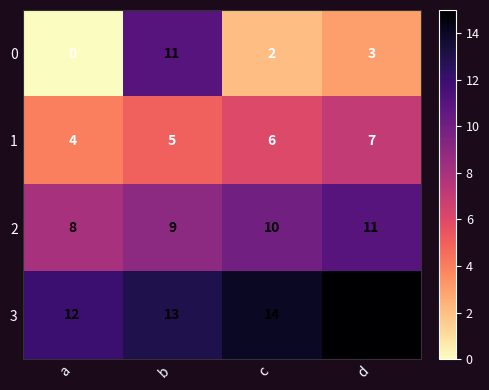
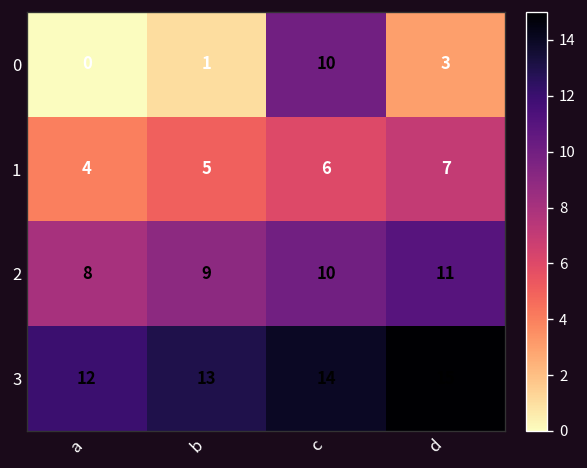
0, b: 11 -> 1
0, c: 2 -> 10
